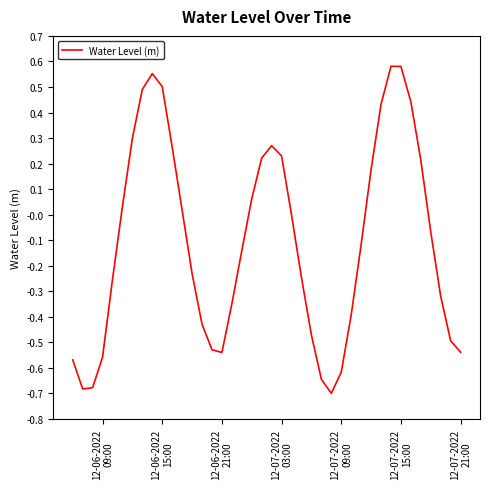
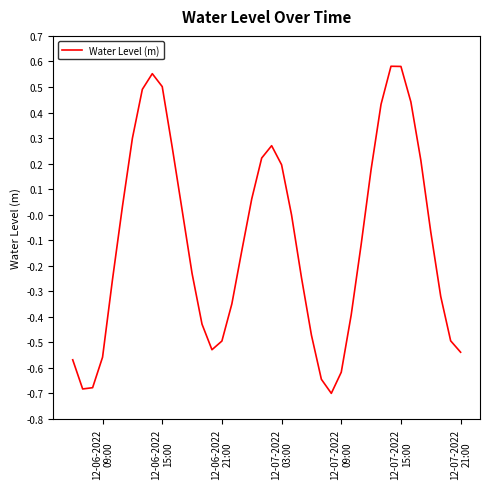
12-06-2022 21:00: -0.54 -> -0.49
12-07-2022 03:00: 0.23 -> 0.20
